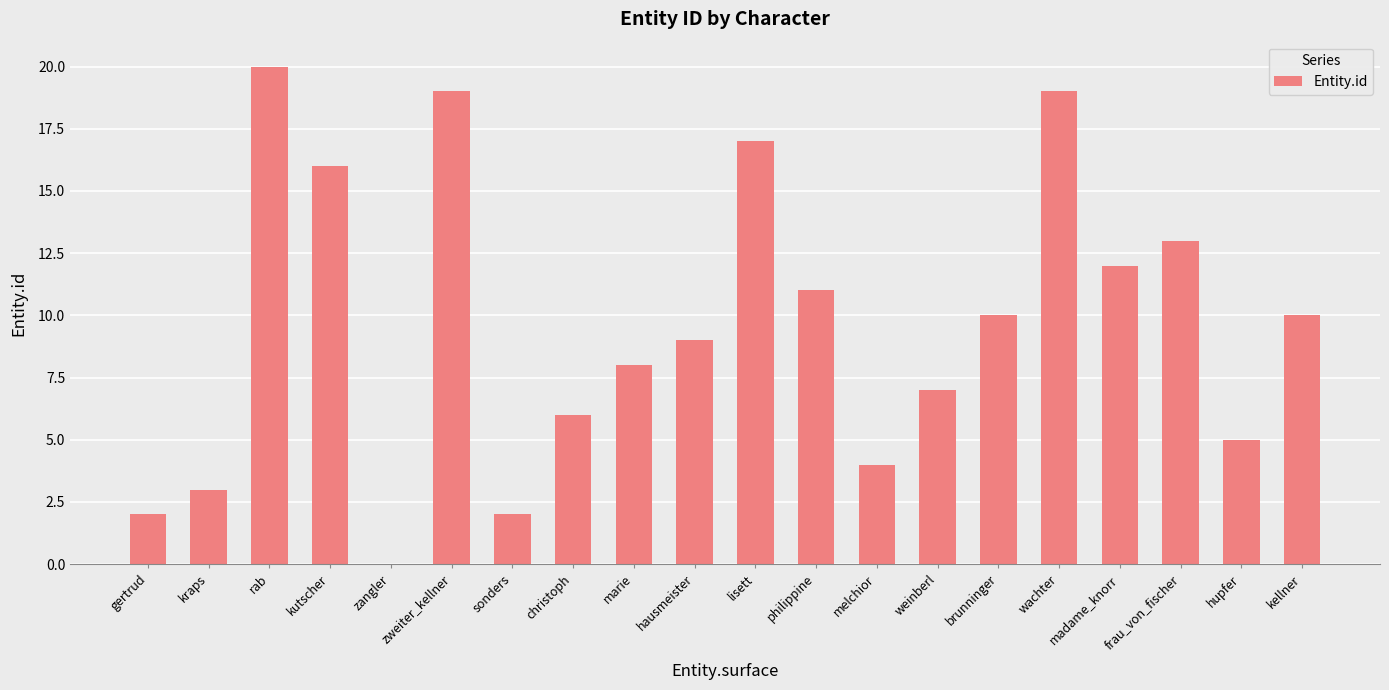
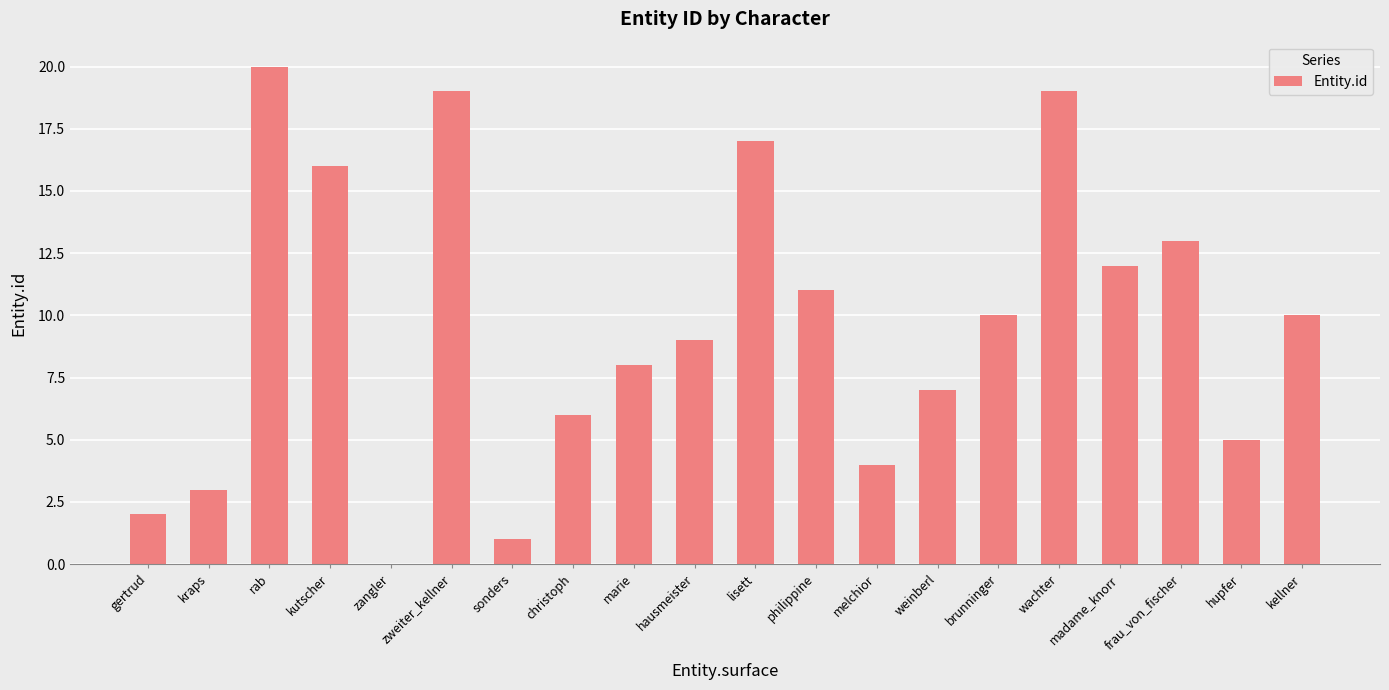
sonders: 2 -> 1
